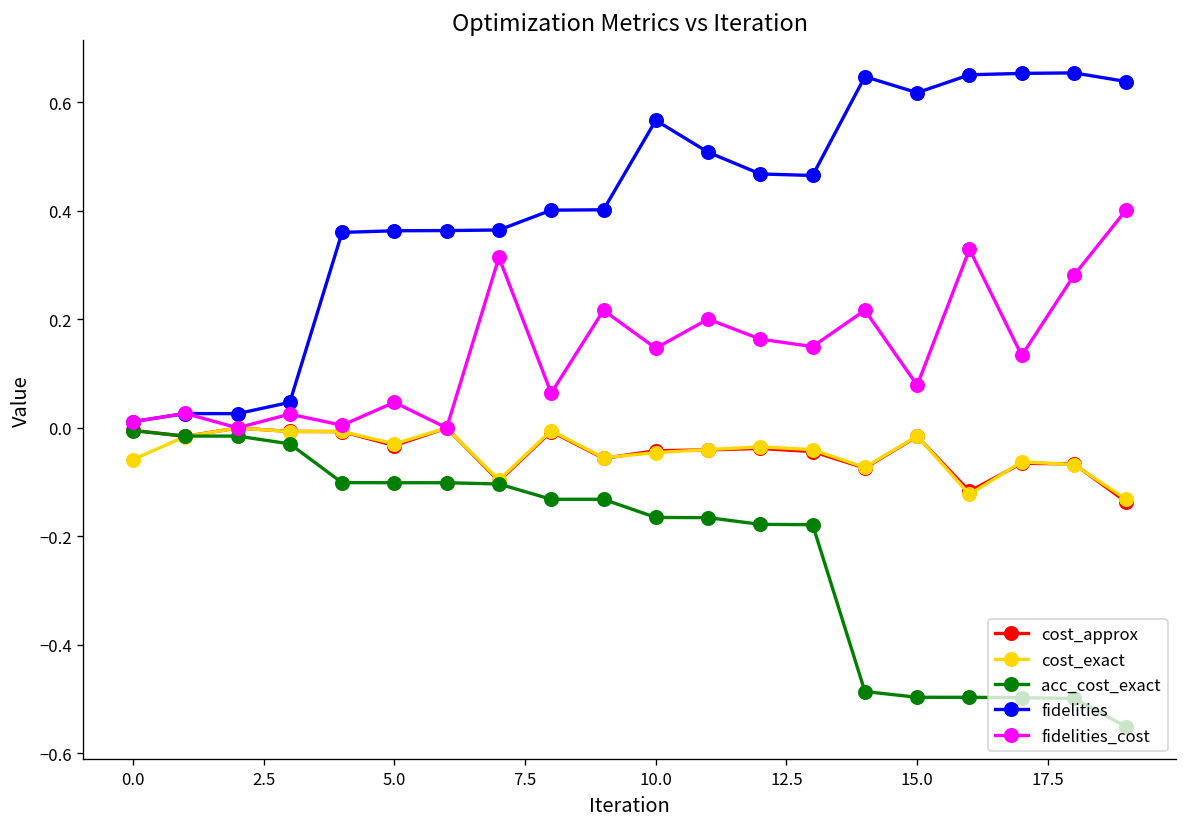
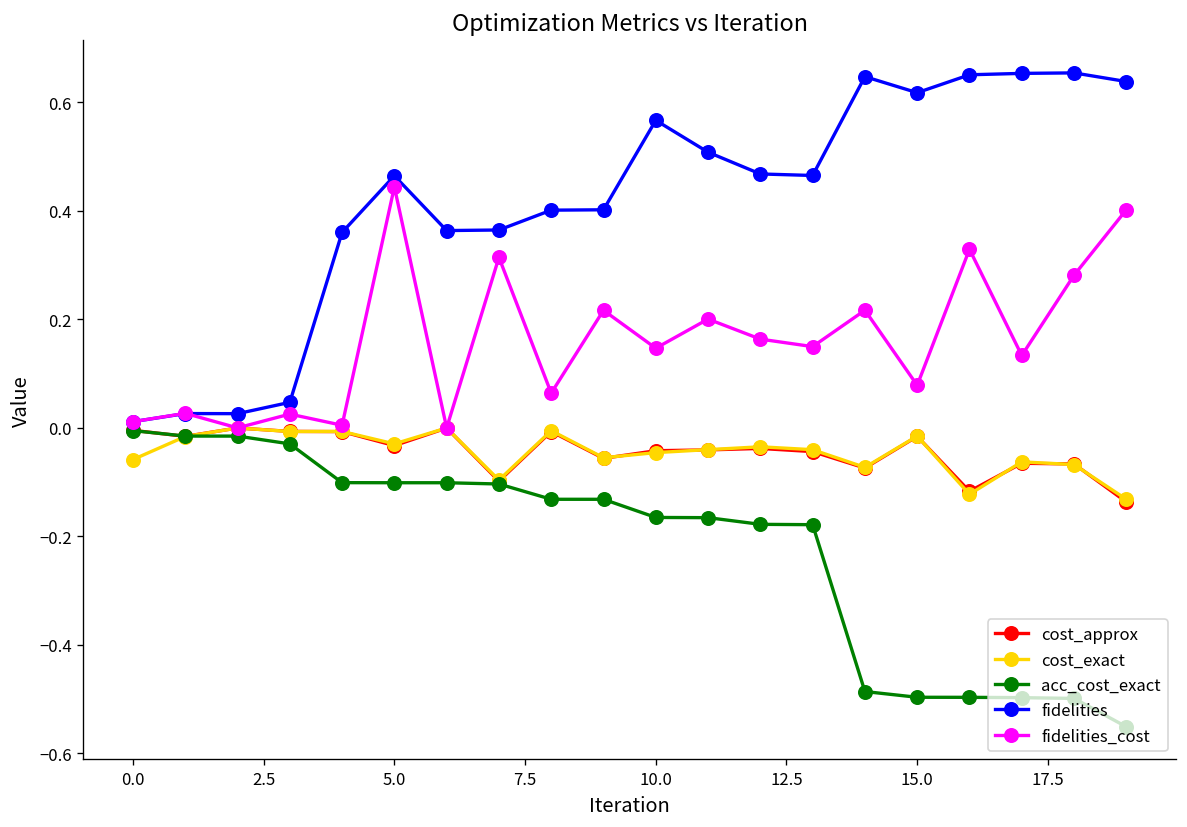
fidelities, 5.0: 0.36 -> 0.46
fidelities_cost, 5.0: 0.05 -> 0.44
